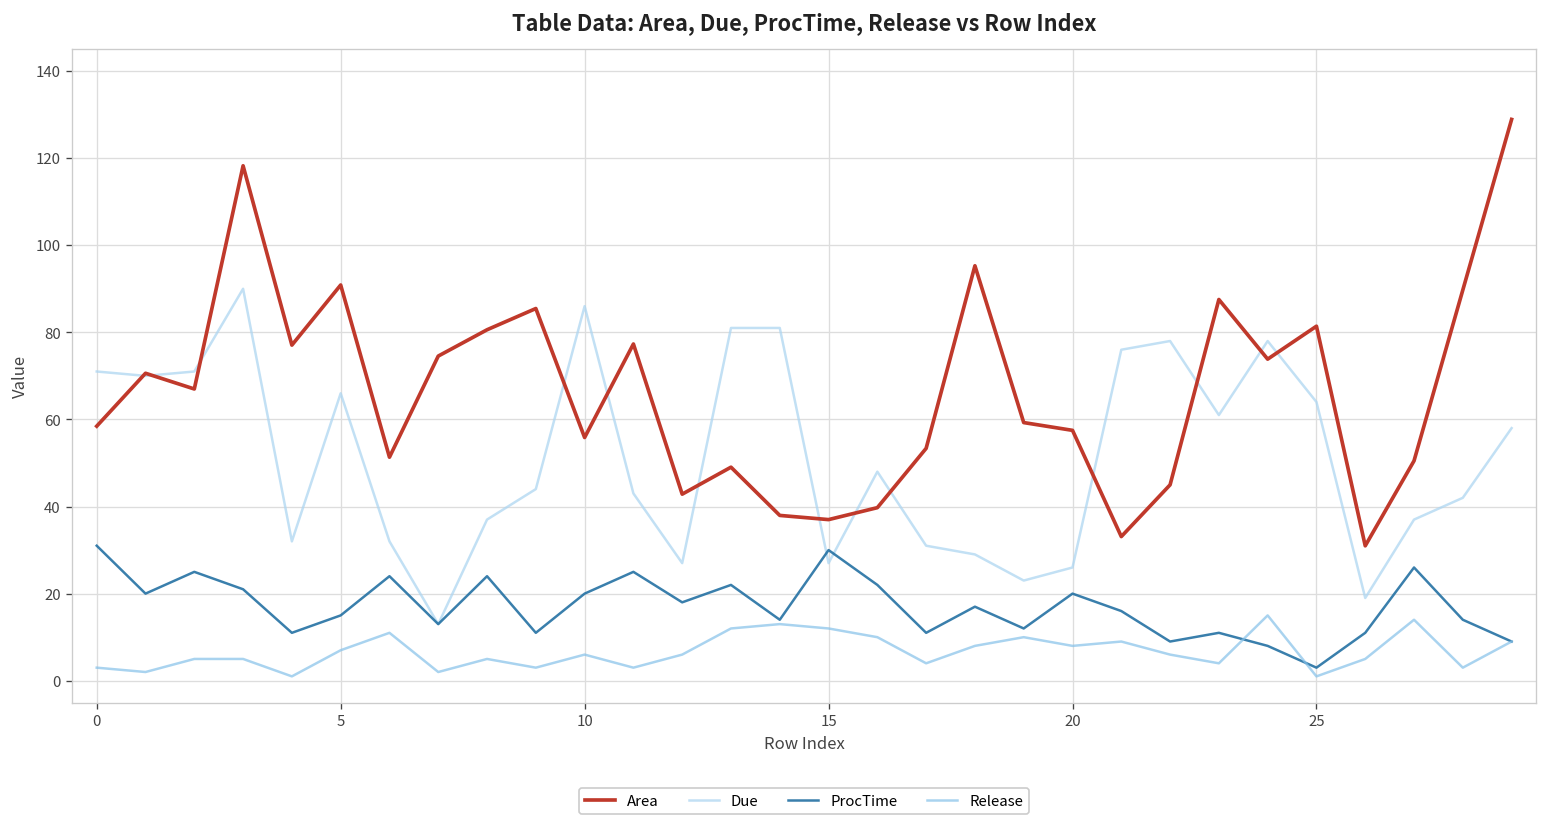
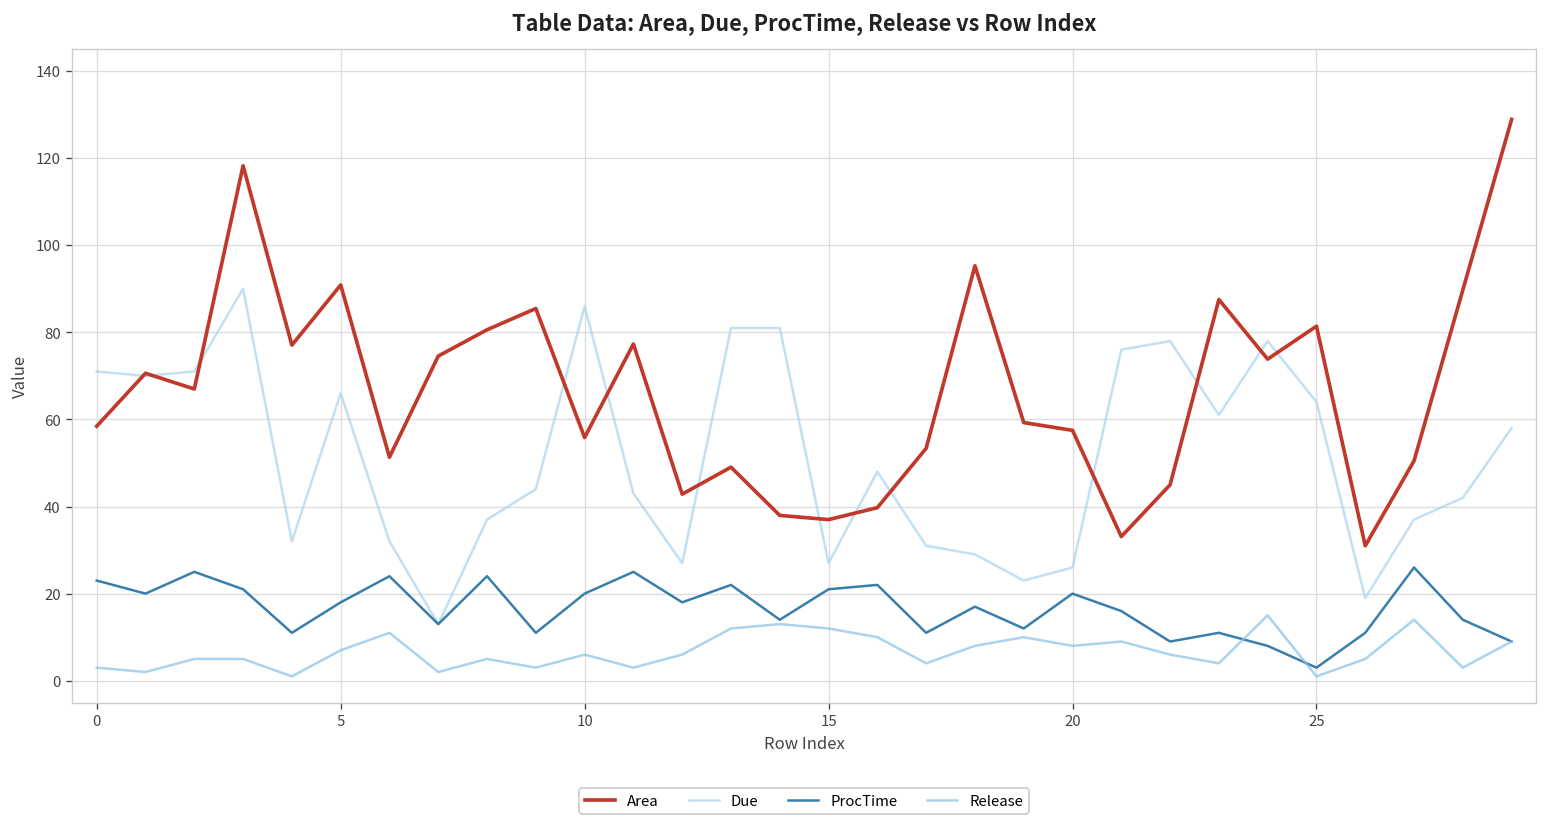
ProcTime, 0: 31 -> 23
ProcTime, 5: 15 -> 18
ProcTime, 15: 30 -> 21
